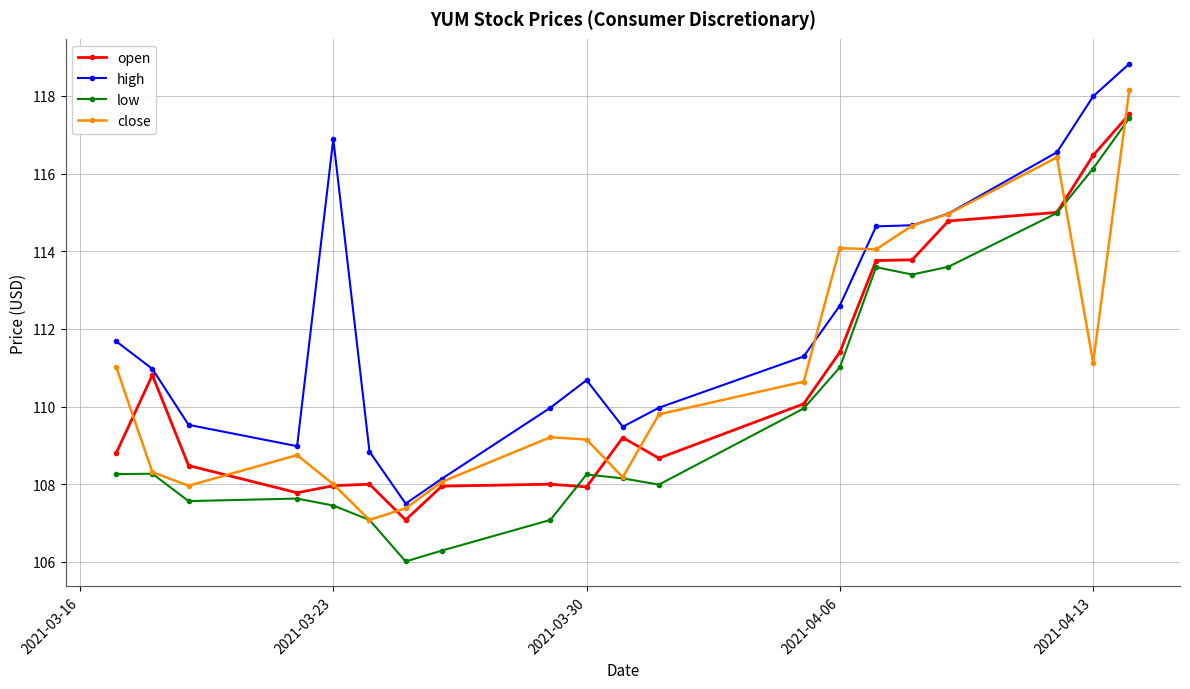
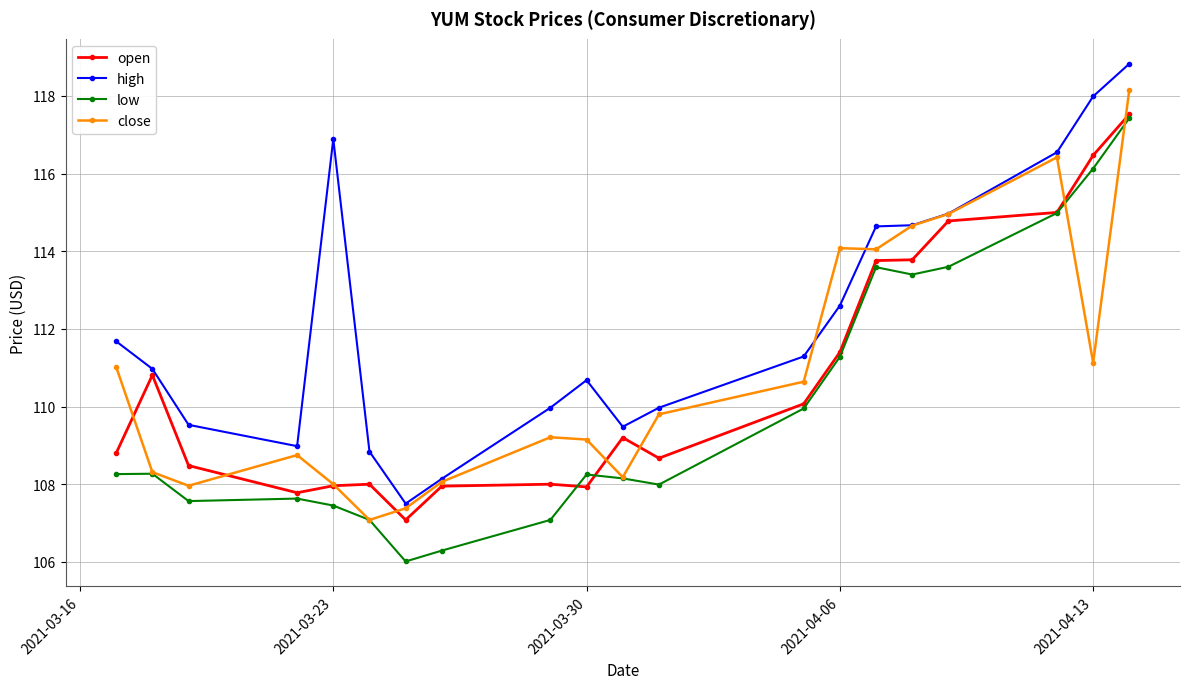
low, 2021-04-06: 111.0 -> 111.3
